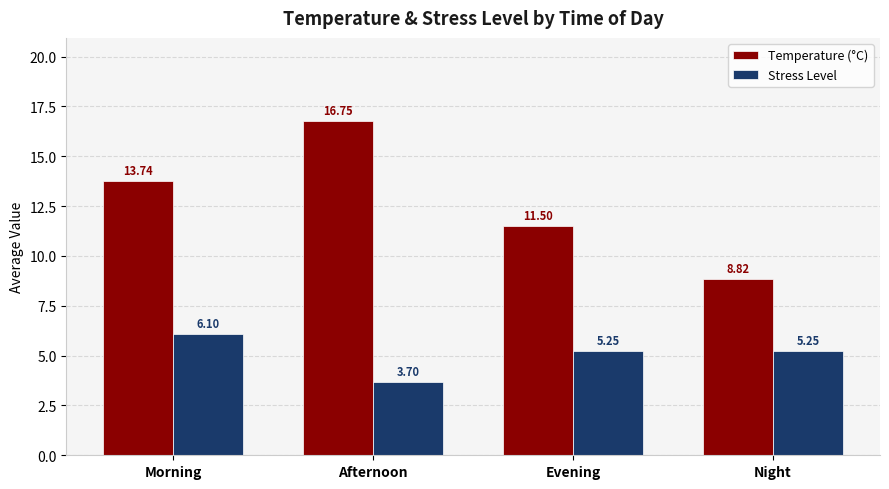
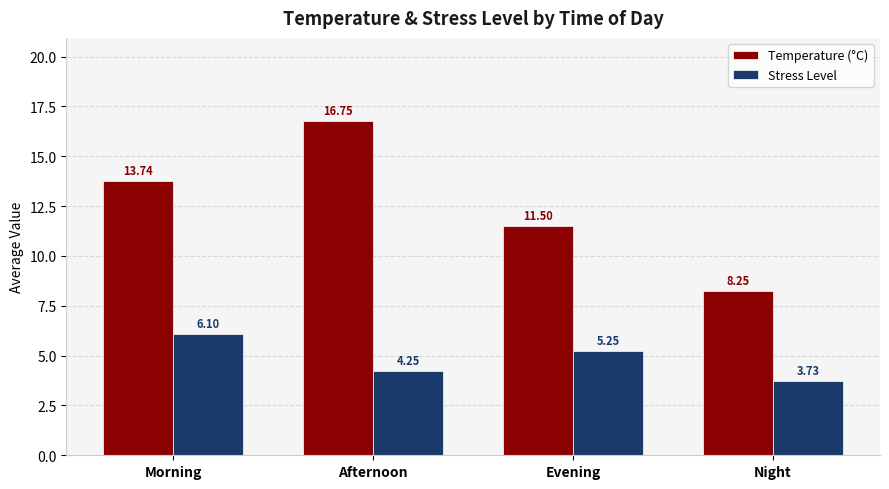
Stress Level, Afternoon: 3.70 -> 4.25
Temperature (°C), Night: 8.82 -> 8.25
Stress Level, Night: 5.25 -> 3.73
